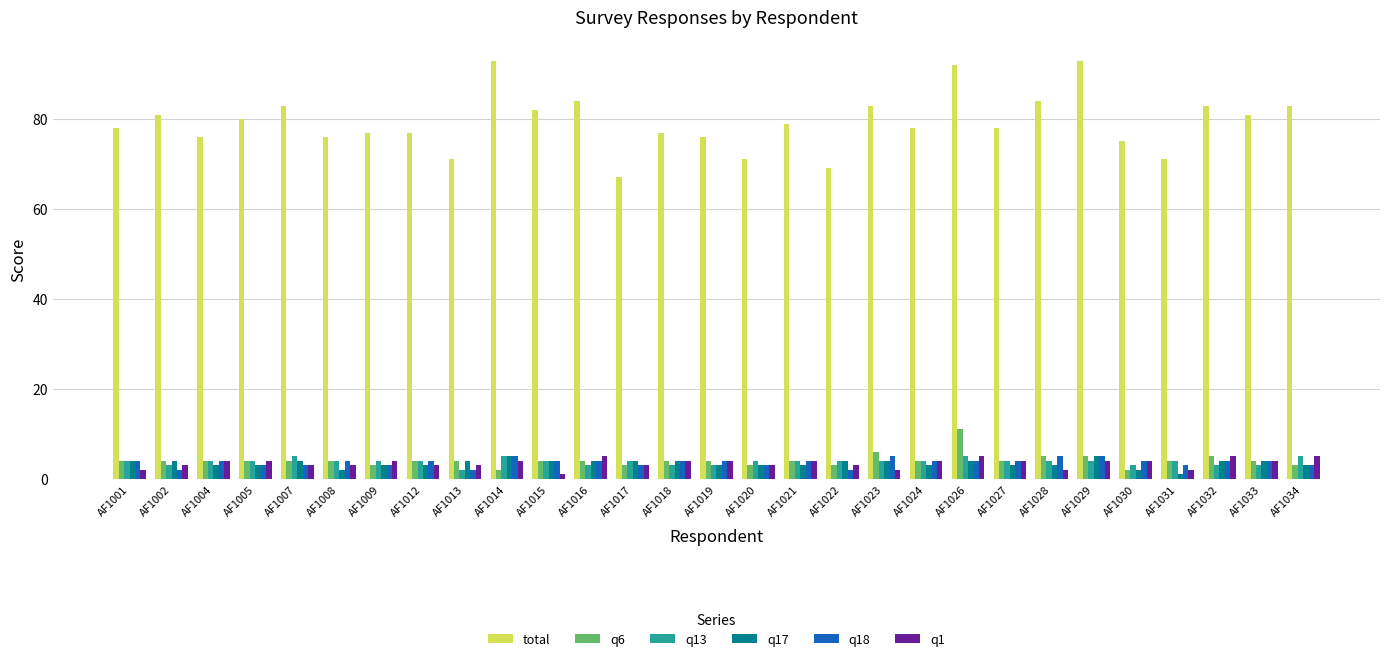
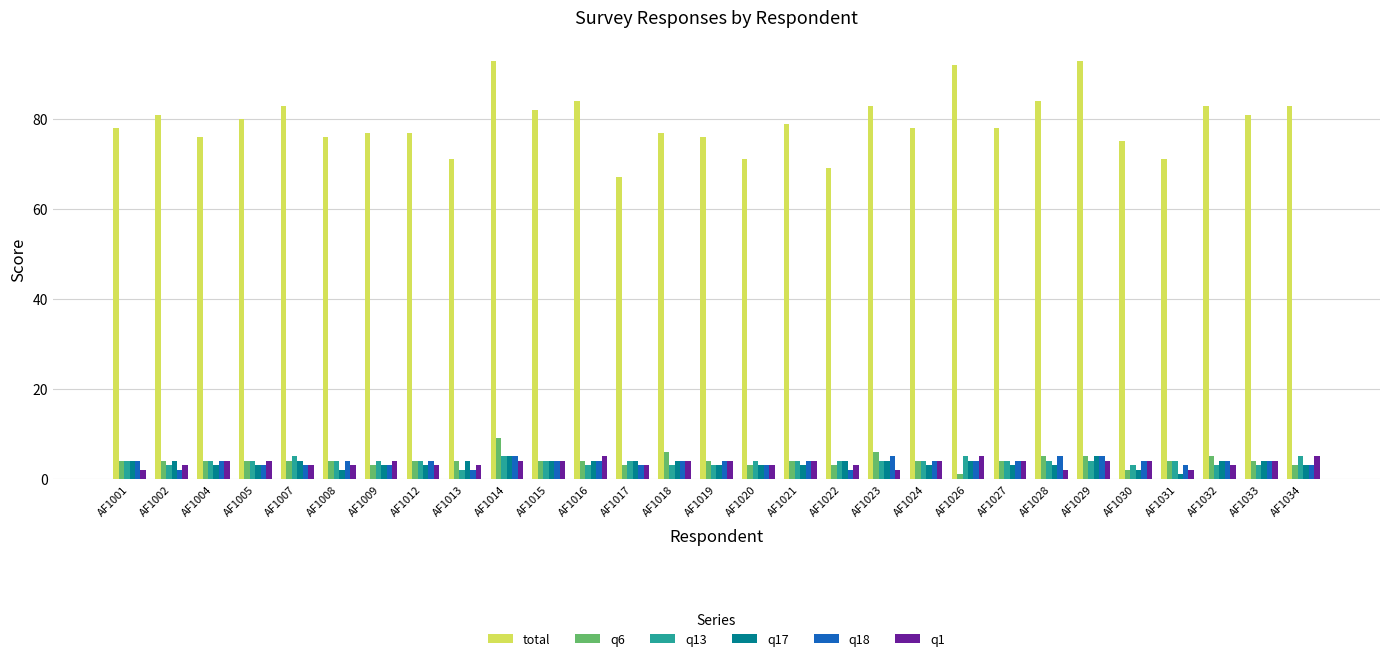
q6, AF1014: 2 -> 9
q1, AF1015: 1 -> 4
q6, AF1018: 4 -> 6
q6, AF1026: 11 -> 1
q1, AF1032: 5 -> 3
